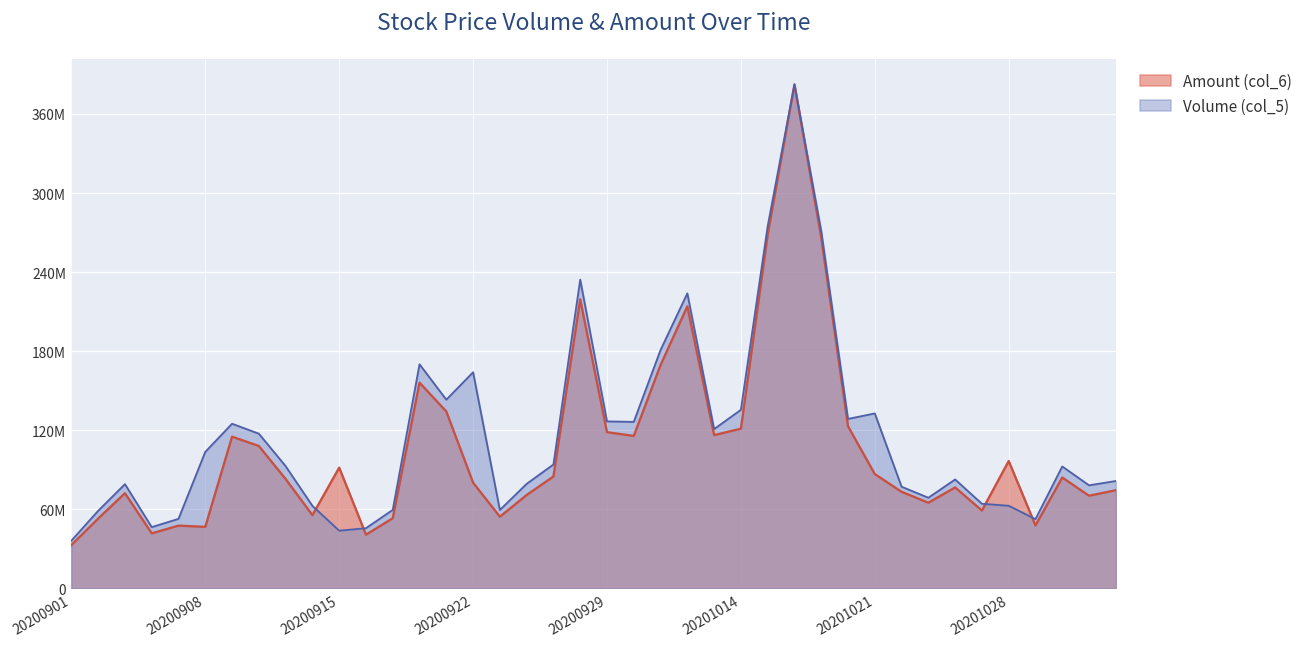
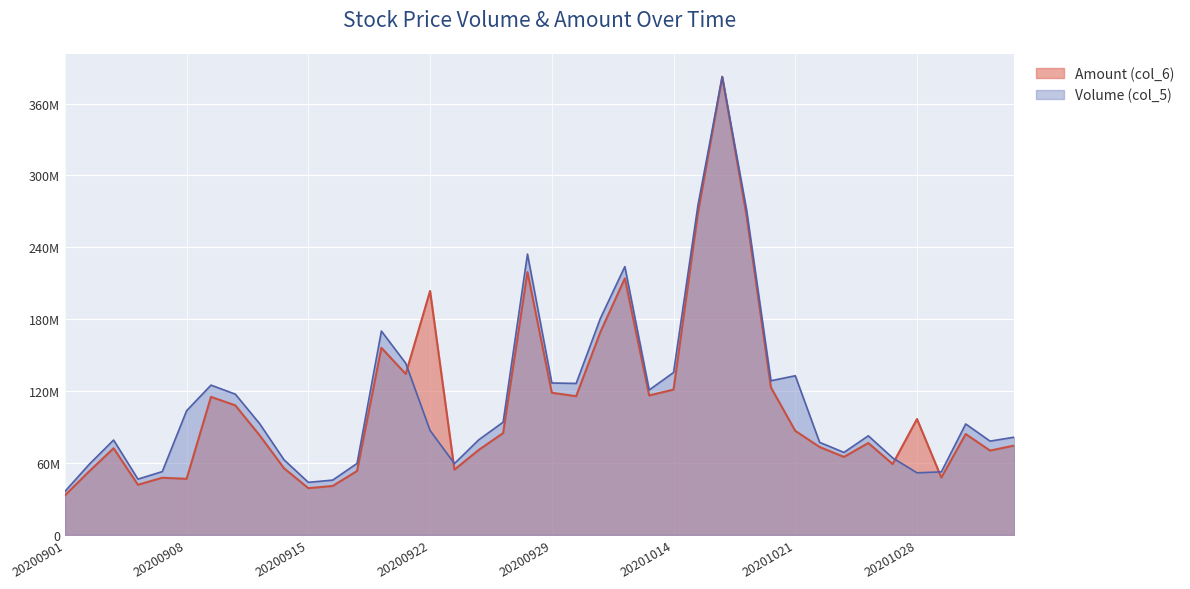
Amount (col_6), 20200915: 92000000 -> 39000000
Amount (col_6), 20200922: 80000000 -> 204000000
Volume (col_5), 20200922: 164000000 -> 87000000
Volume (col_5), 20201028: 63000000 -> 52000000
